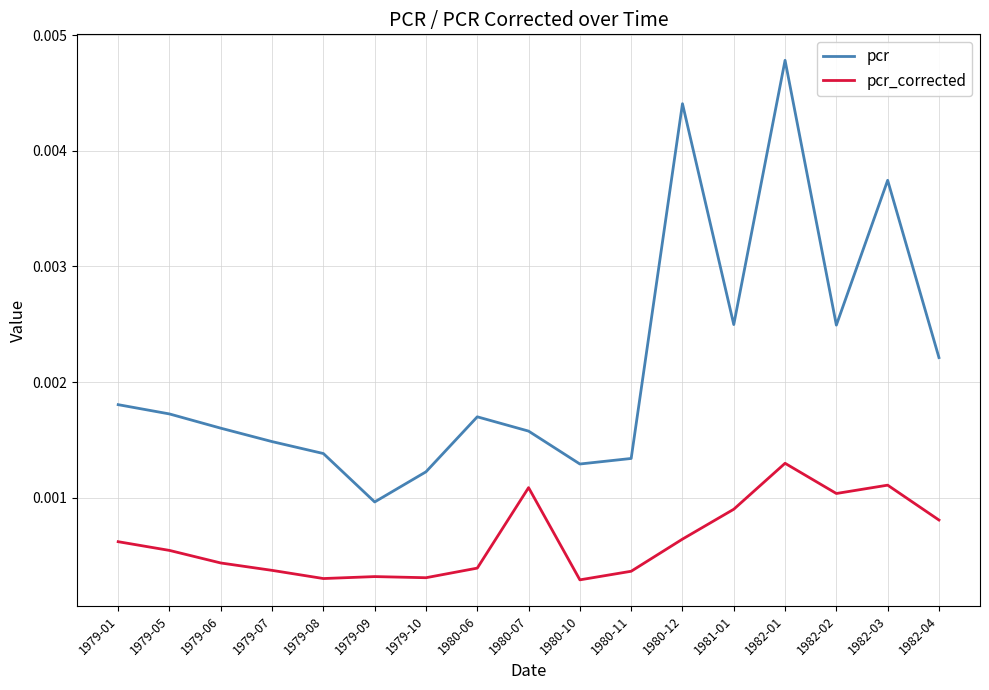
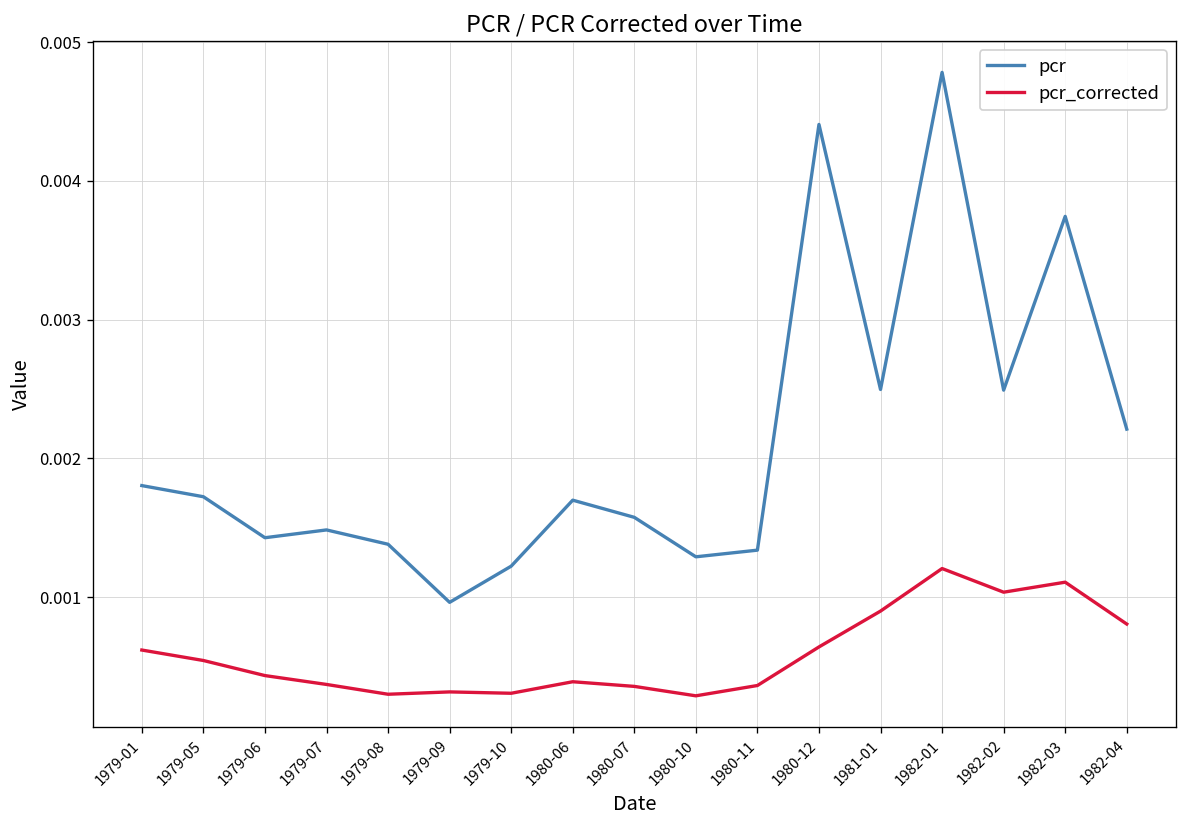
pcr, 1979-06: 0.00160 -> 0.00143
pcr_corrected, 1980-07: 0.00109 -> 0.00036
pcr_corrected, 1982-01: 0.00130 -> 0.00121
